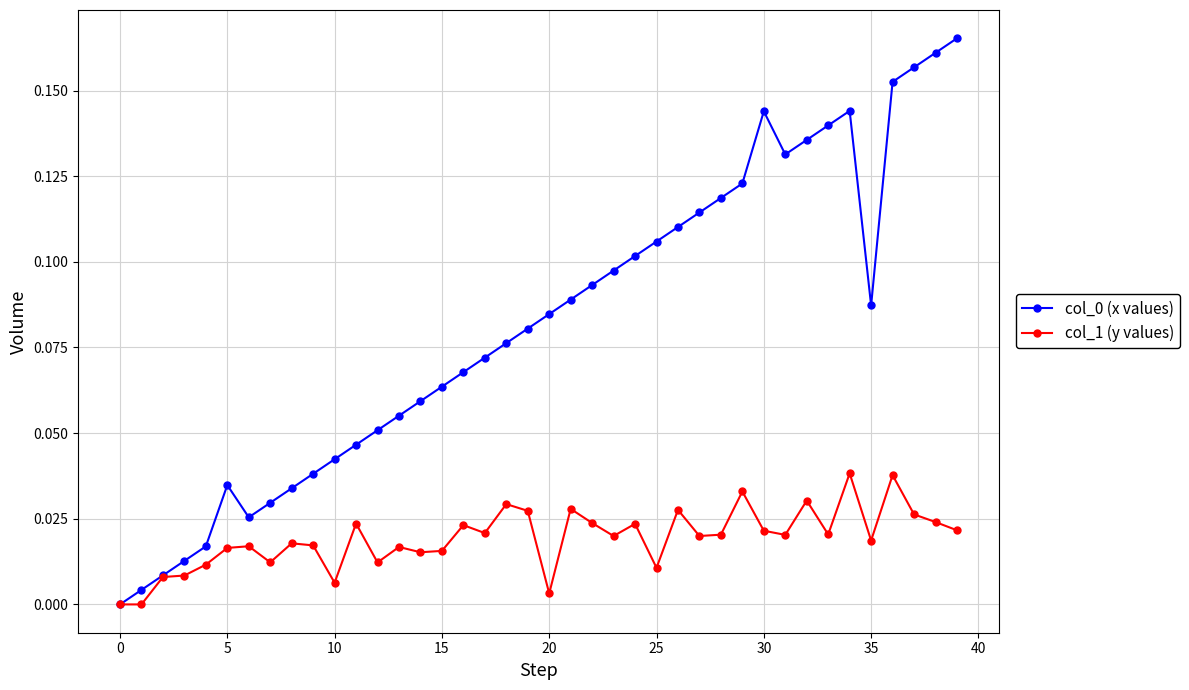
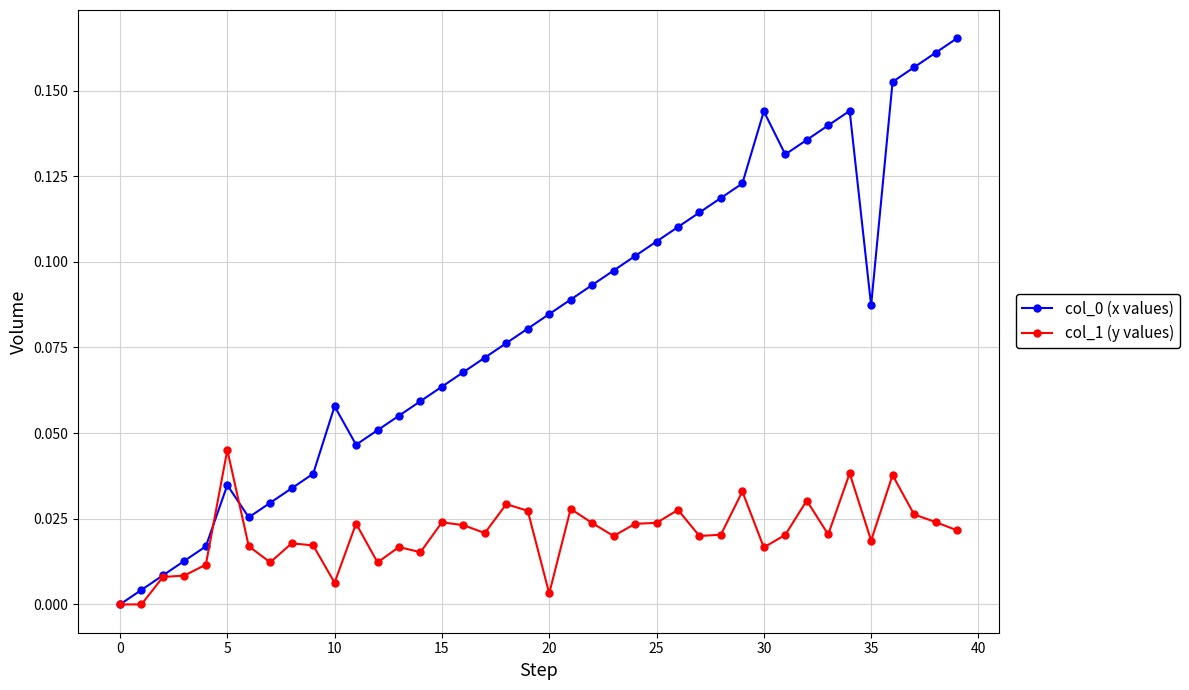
col_1 (y values), 5: 0.016 -> 0.045
col_0 (x values), 10: 0.042 -> 0.058
col_1 (y values), 15: 0.016 -> 0.024
col_1 (y values), 25: 0.011 -> 0.024
col_1 (y values), 30: 0.022 -> 0.017
